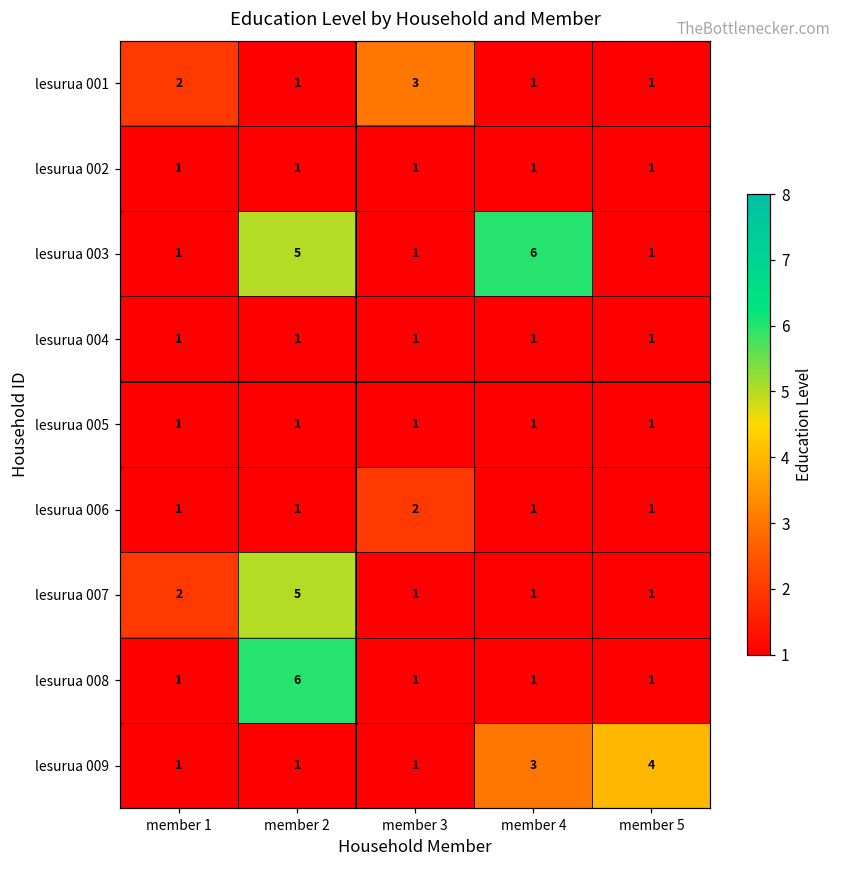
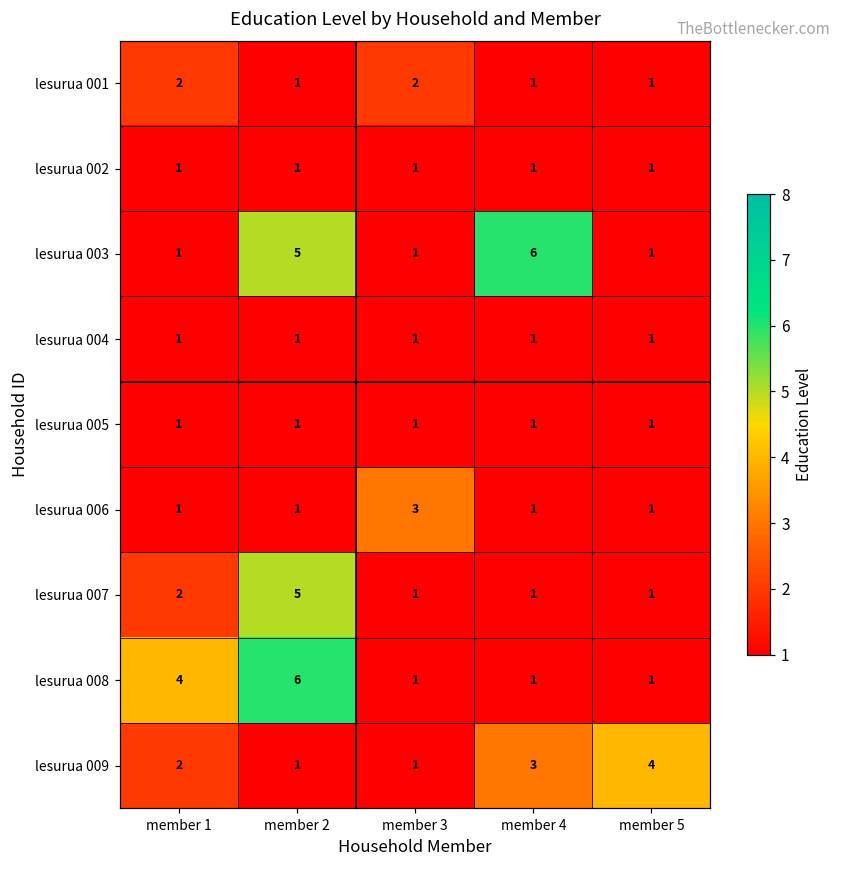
lesurua 001, member 3: 3 -> 2
lesurua 006, member 3: 2 -> 3
lesurua 008, member 1: 1 -> 4
lesurua 009, member 1: 1 -> 2
